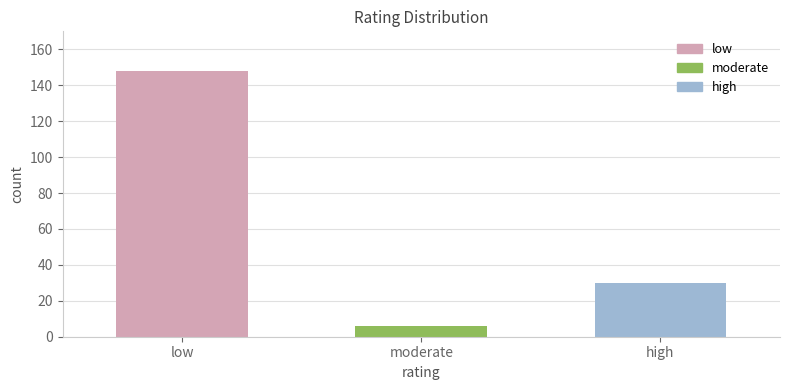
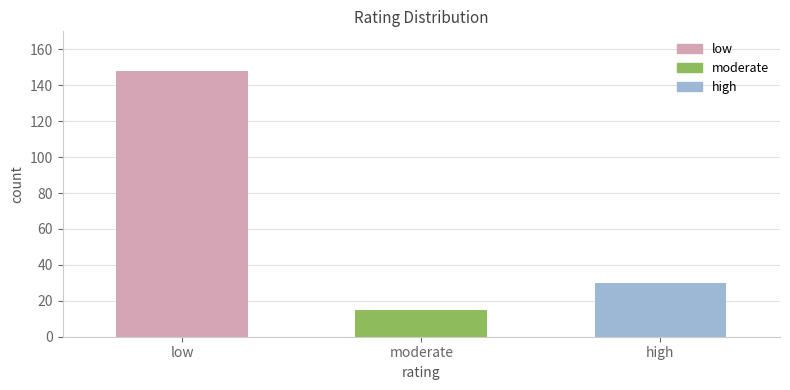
moderate: 6 -> 15
